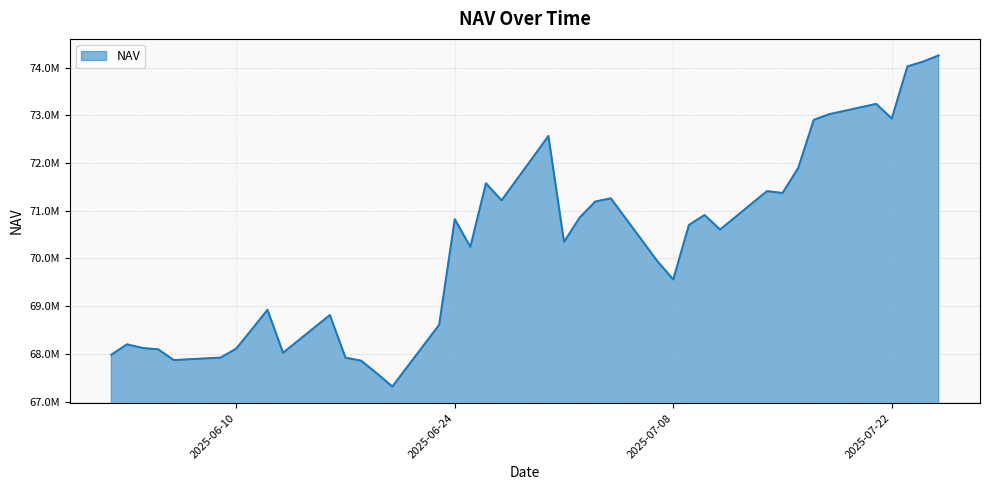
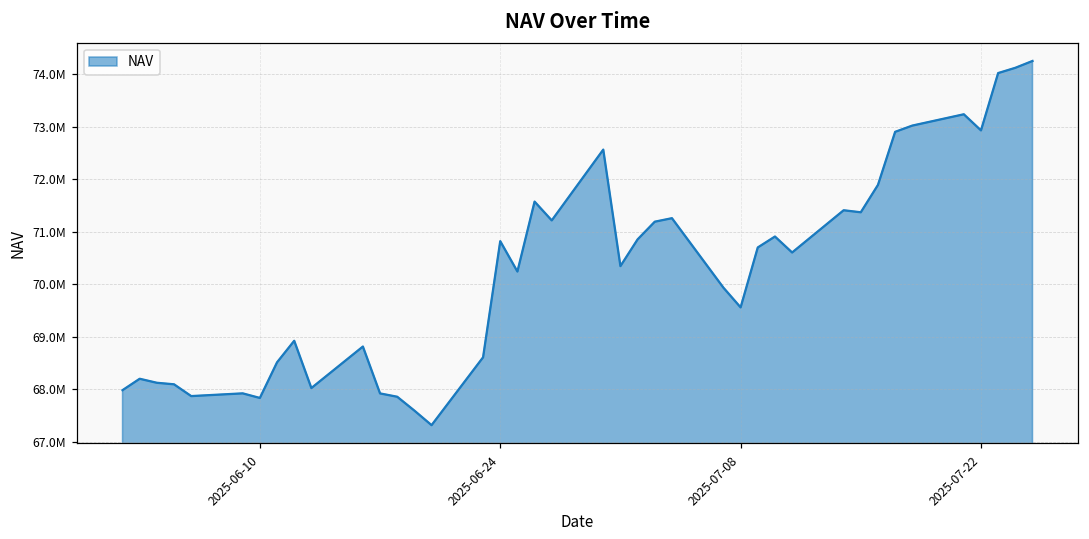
2025-06-10: 68100000 -> 67800000
